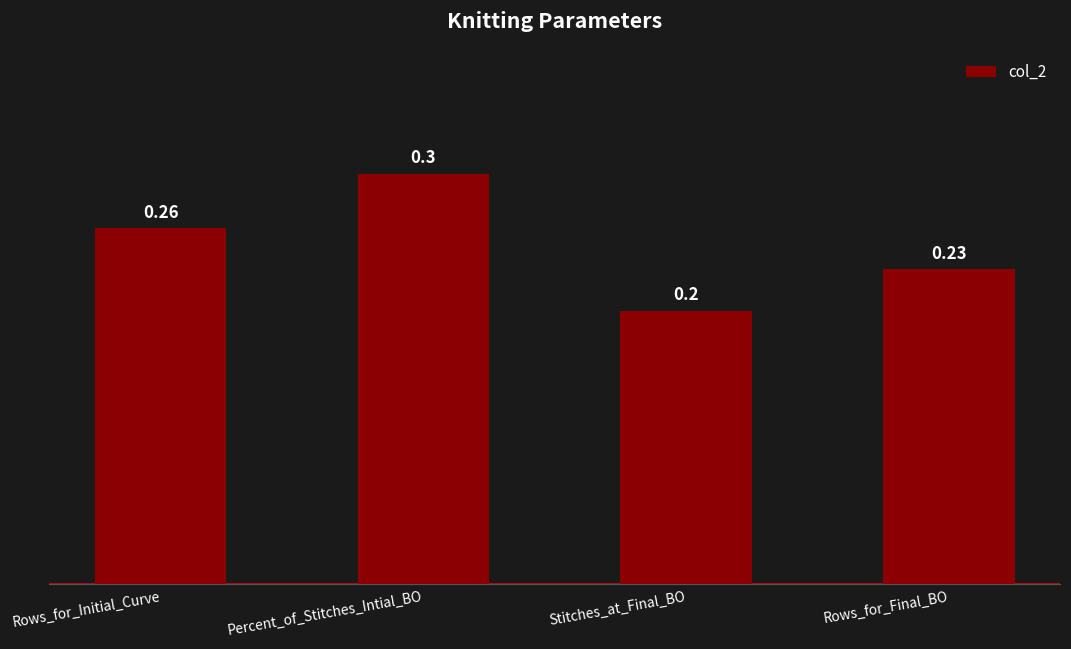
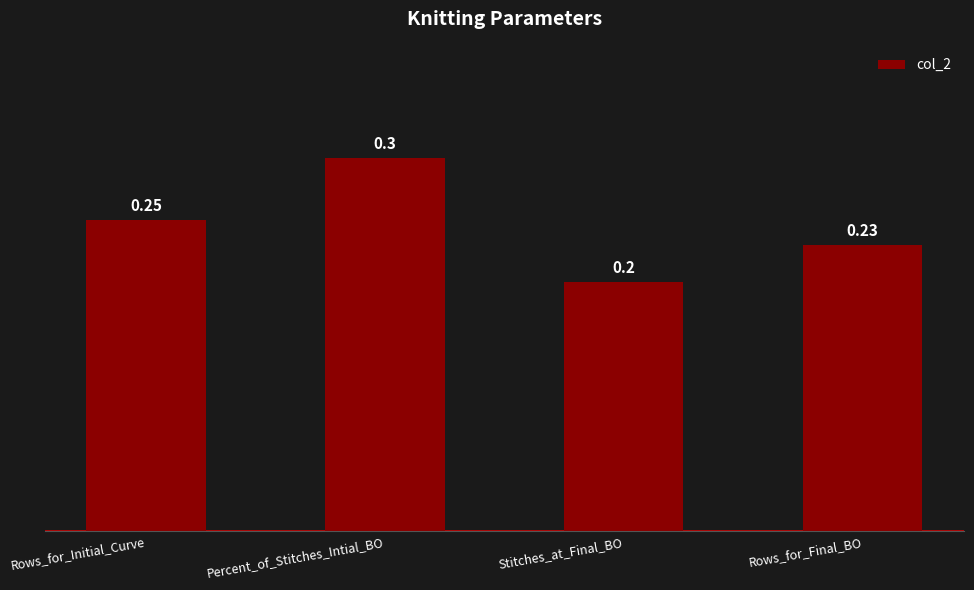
Rows_for_Initial_Curve: 0.26 -> 0.25
